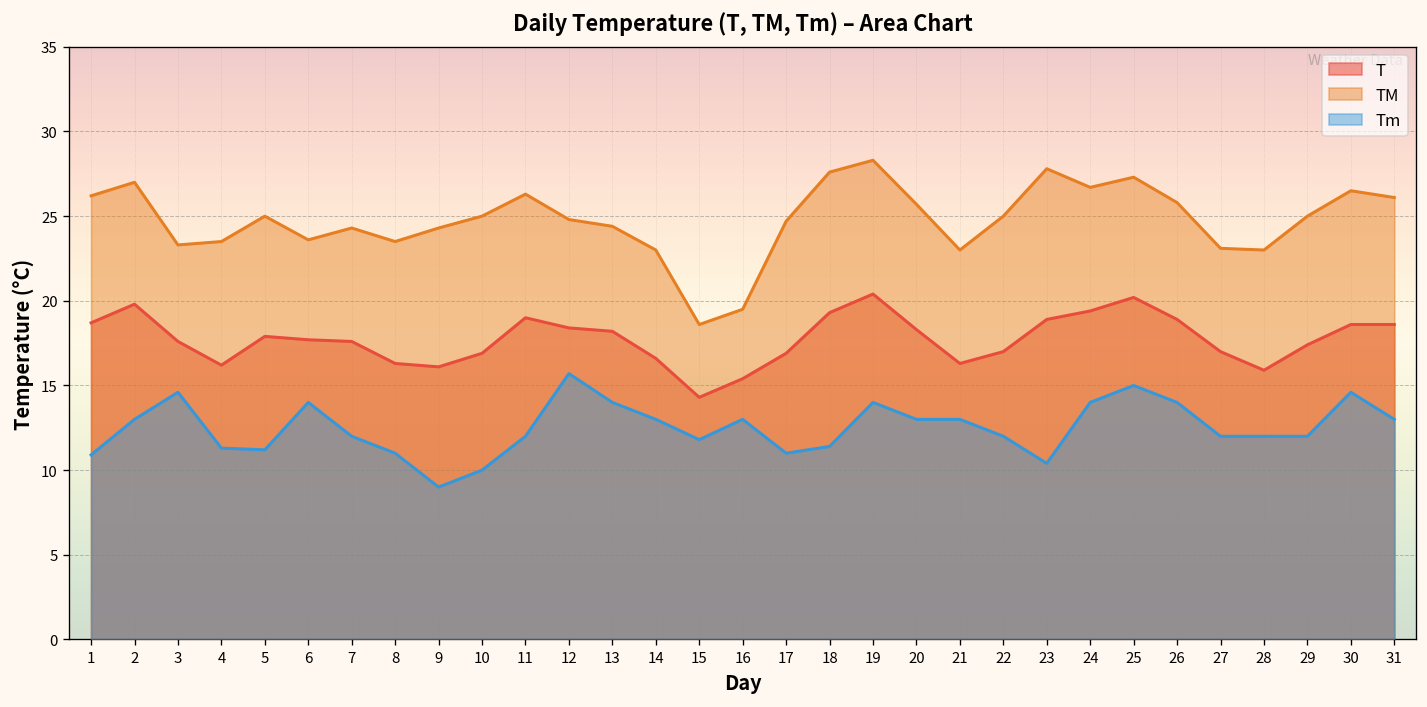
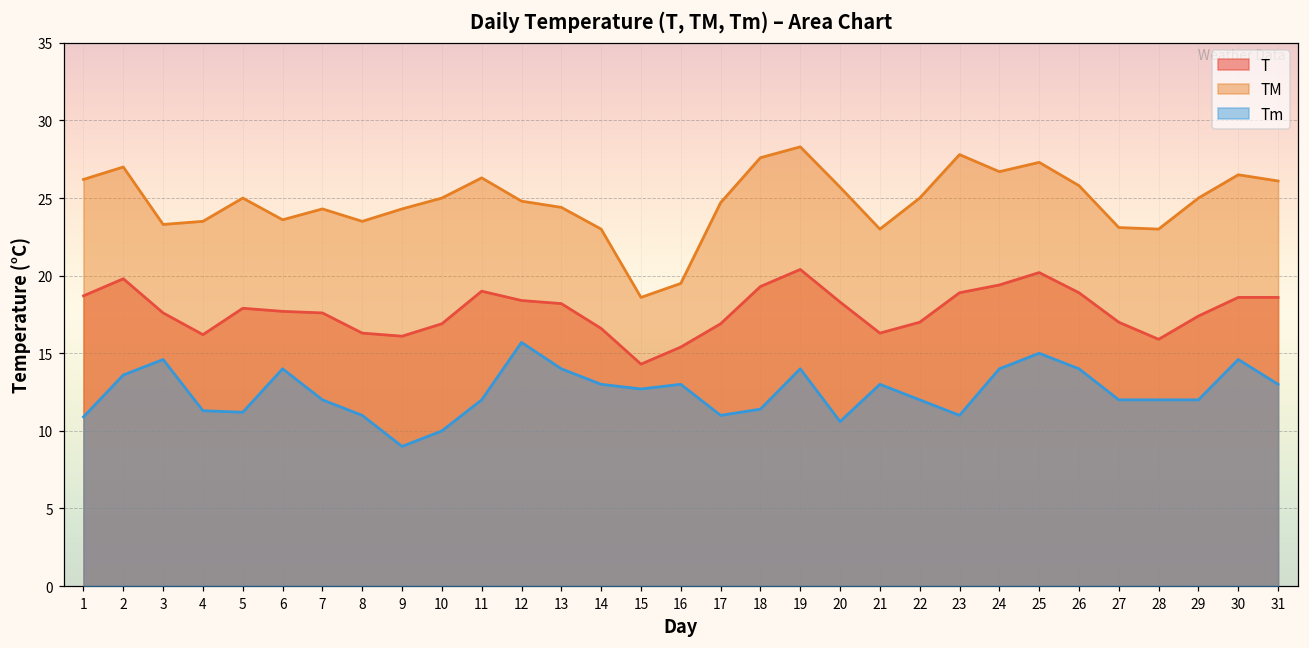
Tm, 2: 13.0 -> 13.6
Tm, 15: 11.8 -> 12.7
Tm, 20: 13.0 -> 10.6
Tm, 23: 10.4 -> 11.0
